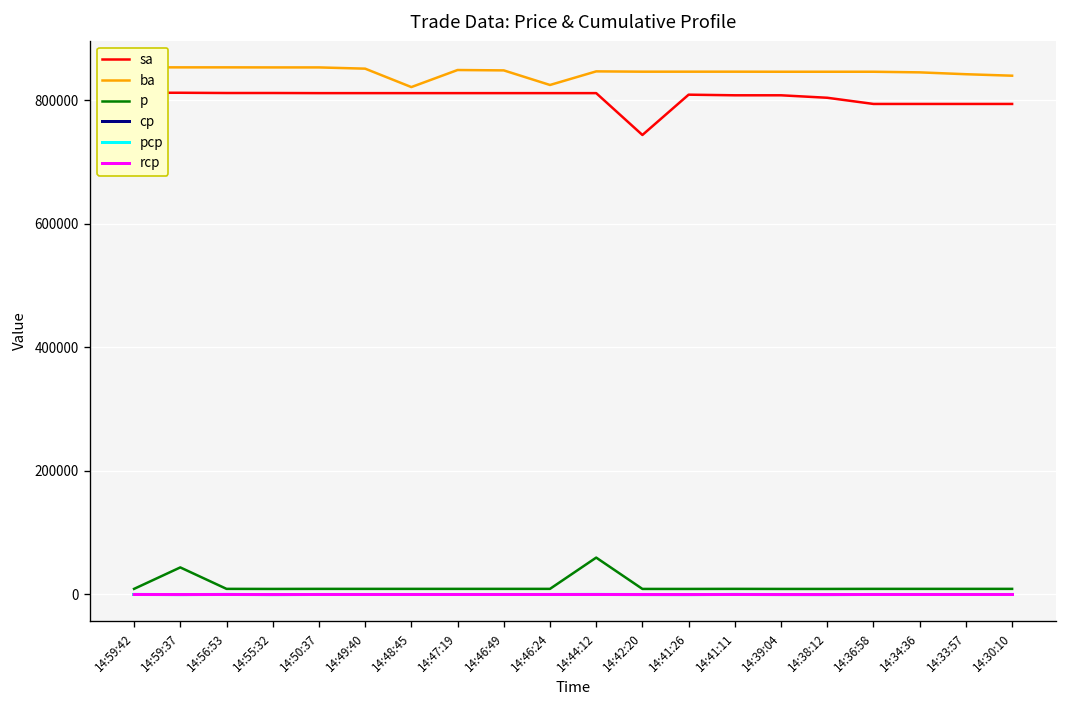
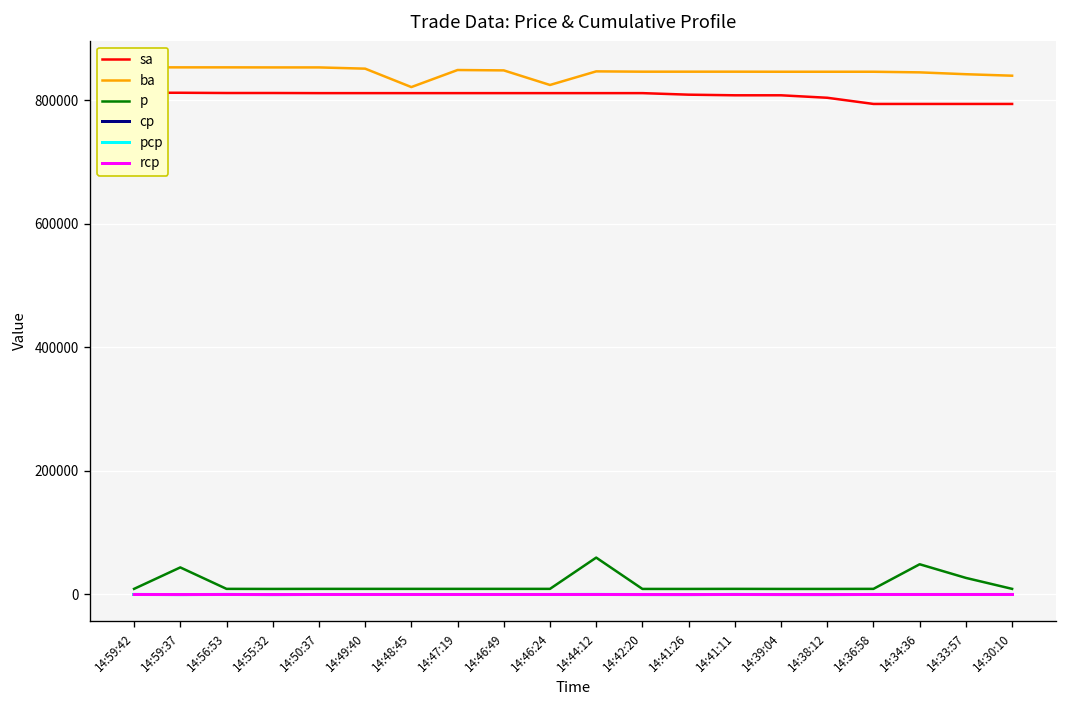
sa, 14:42:20: 740000 -> 810000
p, 14:34:36: 10000 -> 50000
p, 14:33:57: 10000 -> 30000
